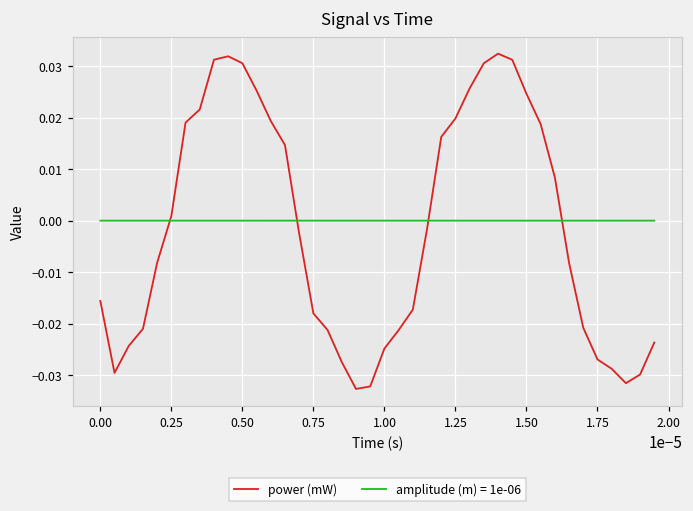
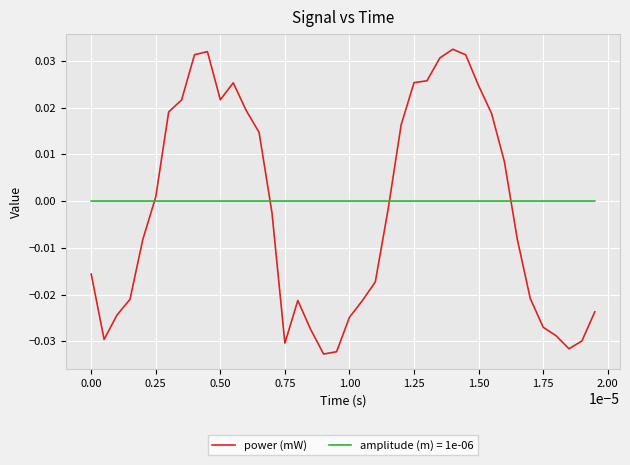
power (mW), 0.50: 0.031 -> 0.022
power (mW), 0.75: -0.018 -> -0.030
power (mW), 1.25: 0.020 -> 0.025
